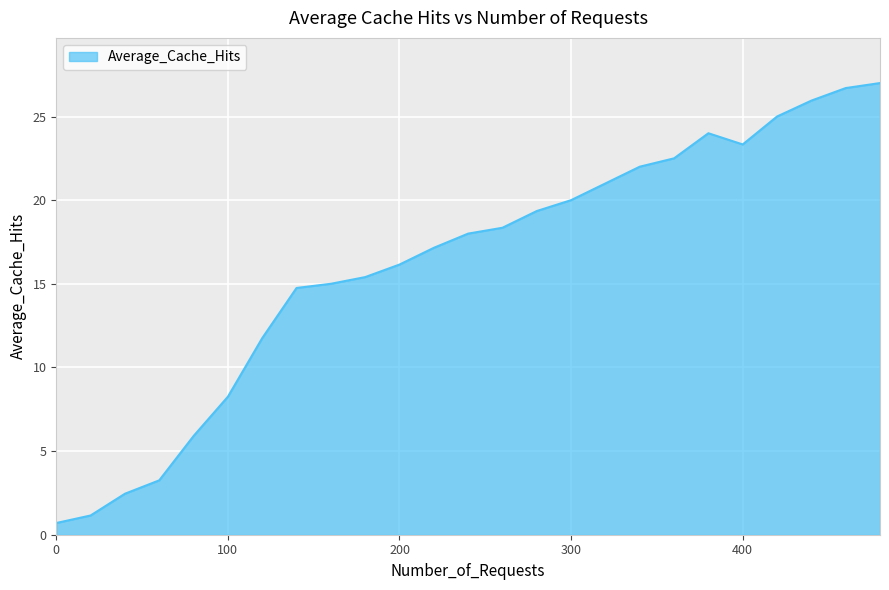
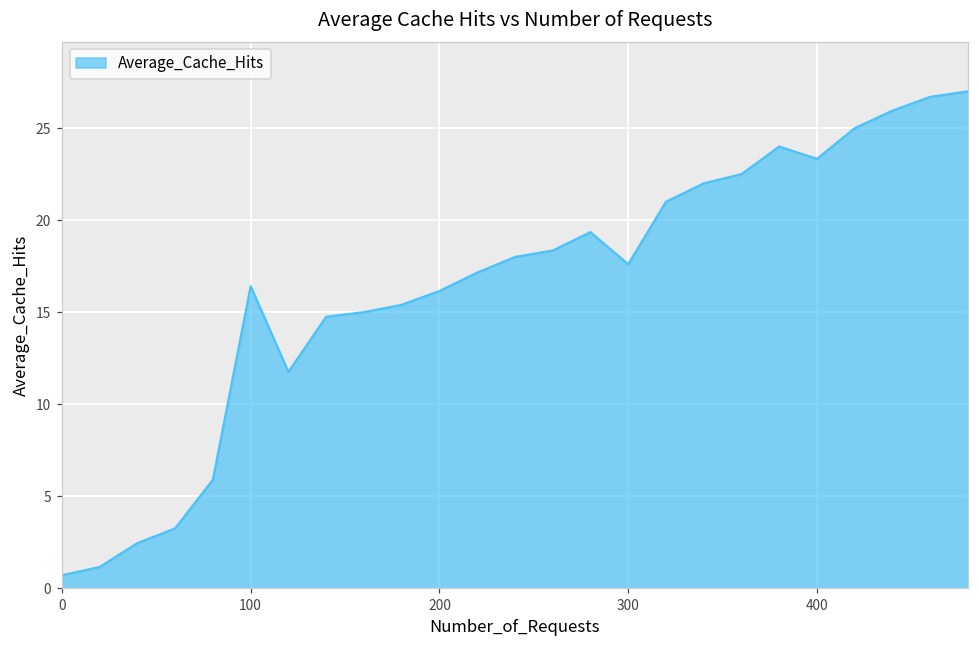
100: 8.3 -> 16.4
300: 20.0 -> 17.6
